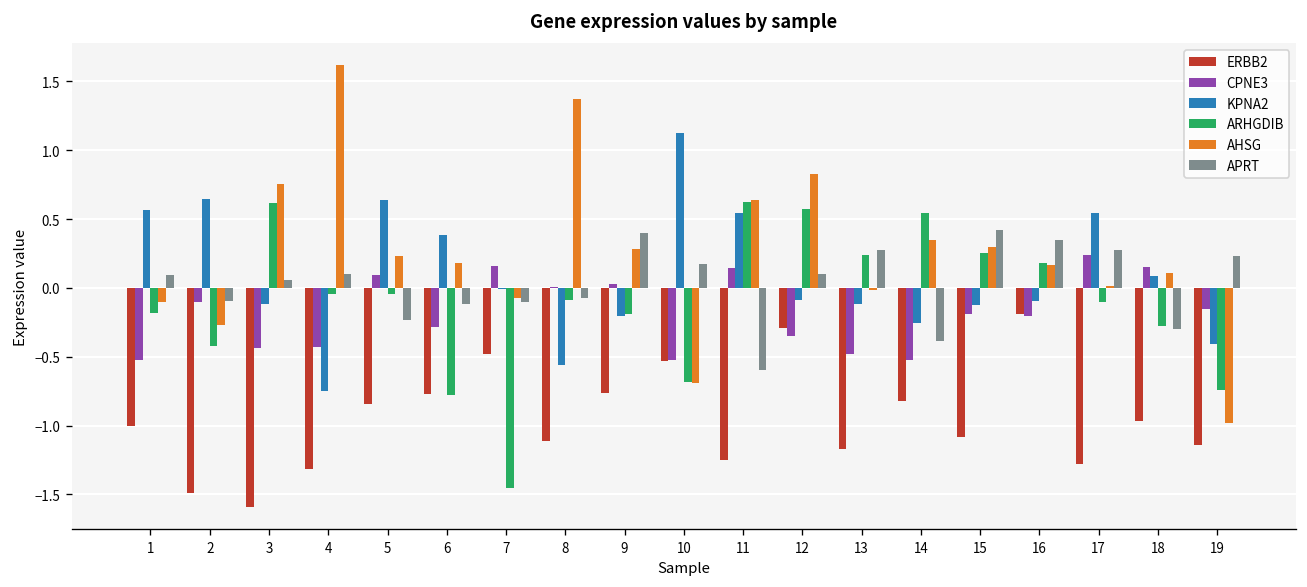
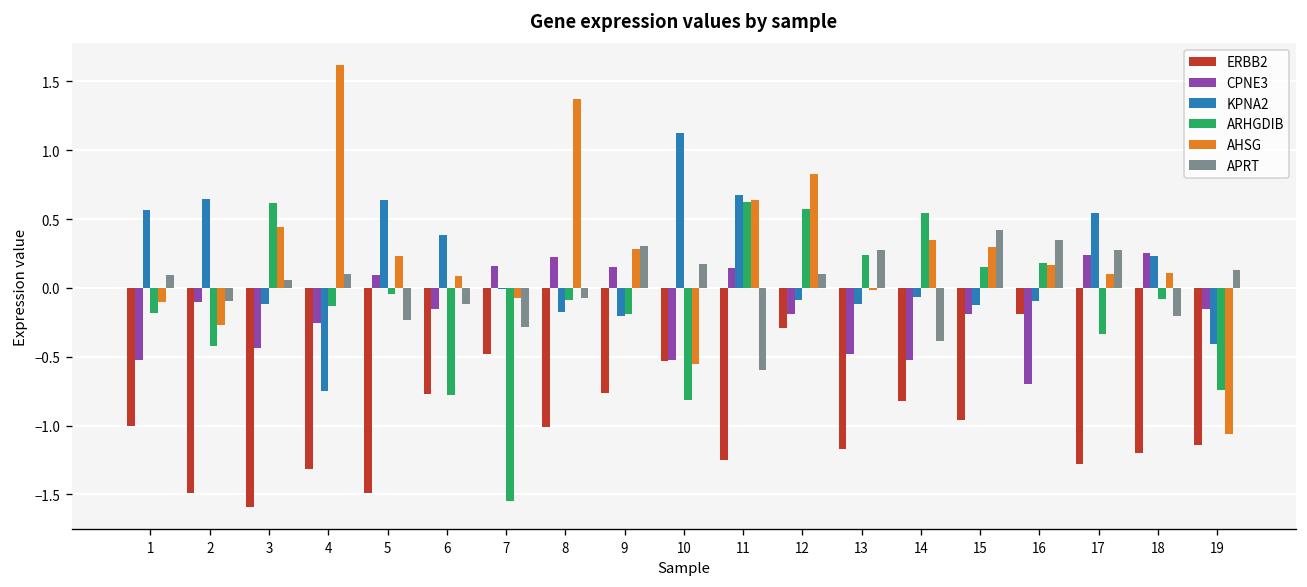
AHSG, 3: 0.75 -> 0.44
CPNE3, 4: -0.43 -> -0.25
ARHGDIB, 4: -0.04 -> -0.13
ERBB2, 5: -0.85 -> -1.49
CPNE3, 6: -0.28 -> -0.15
AHSG, 6: 0.18 -> 0.08
ARHGDIB, 7: -1.45 -> -1.55
APRT, 7: -0.10 -> -0.28
ERBB2, 8: -1.11 -> -1.01
CPNE3, 8: 0.01 -> 0.22
KPNA2, 8: -0.56 -> -0.18
CPNE3, 9: 0.03 -> 0.15
APRT, 9: 0.40 -> 0.30
ARHGDIB, 10: -0.68 -> -0.81
AHSG, 10: -0.69 -> -0.55
KPNA2, 11: 0.55 -> 0.67
CPNE3, 12: -0.35 -> -0.19
KPNA2, 14: -0.26 -> -0.07
ERBB2, 15: -1.09 -> -0.96
ARHGDIB, 15: 0.26 -> 0.15
CPNE3, 16: -0.21 -> -0.70
ARHGDIB, 17: -0.10 -> -0.33
AHSG, 17: 0.01 -> 0.10
ERBB2, 18: -0.97 -> -1.20
CPNE3, 18: 0.15 -> 0.25
KPNA2, 18: 0.09 -> 0.23
ARHGDIB, 18: -0.28 -> -0.08
APRT, 18: -0.30 -> -0.20
AHSG, 19: -0.98 -> -1.06
APRT, 19: 0.23 -> 0.13
